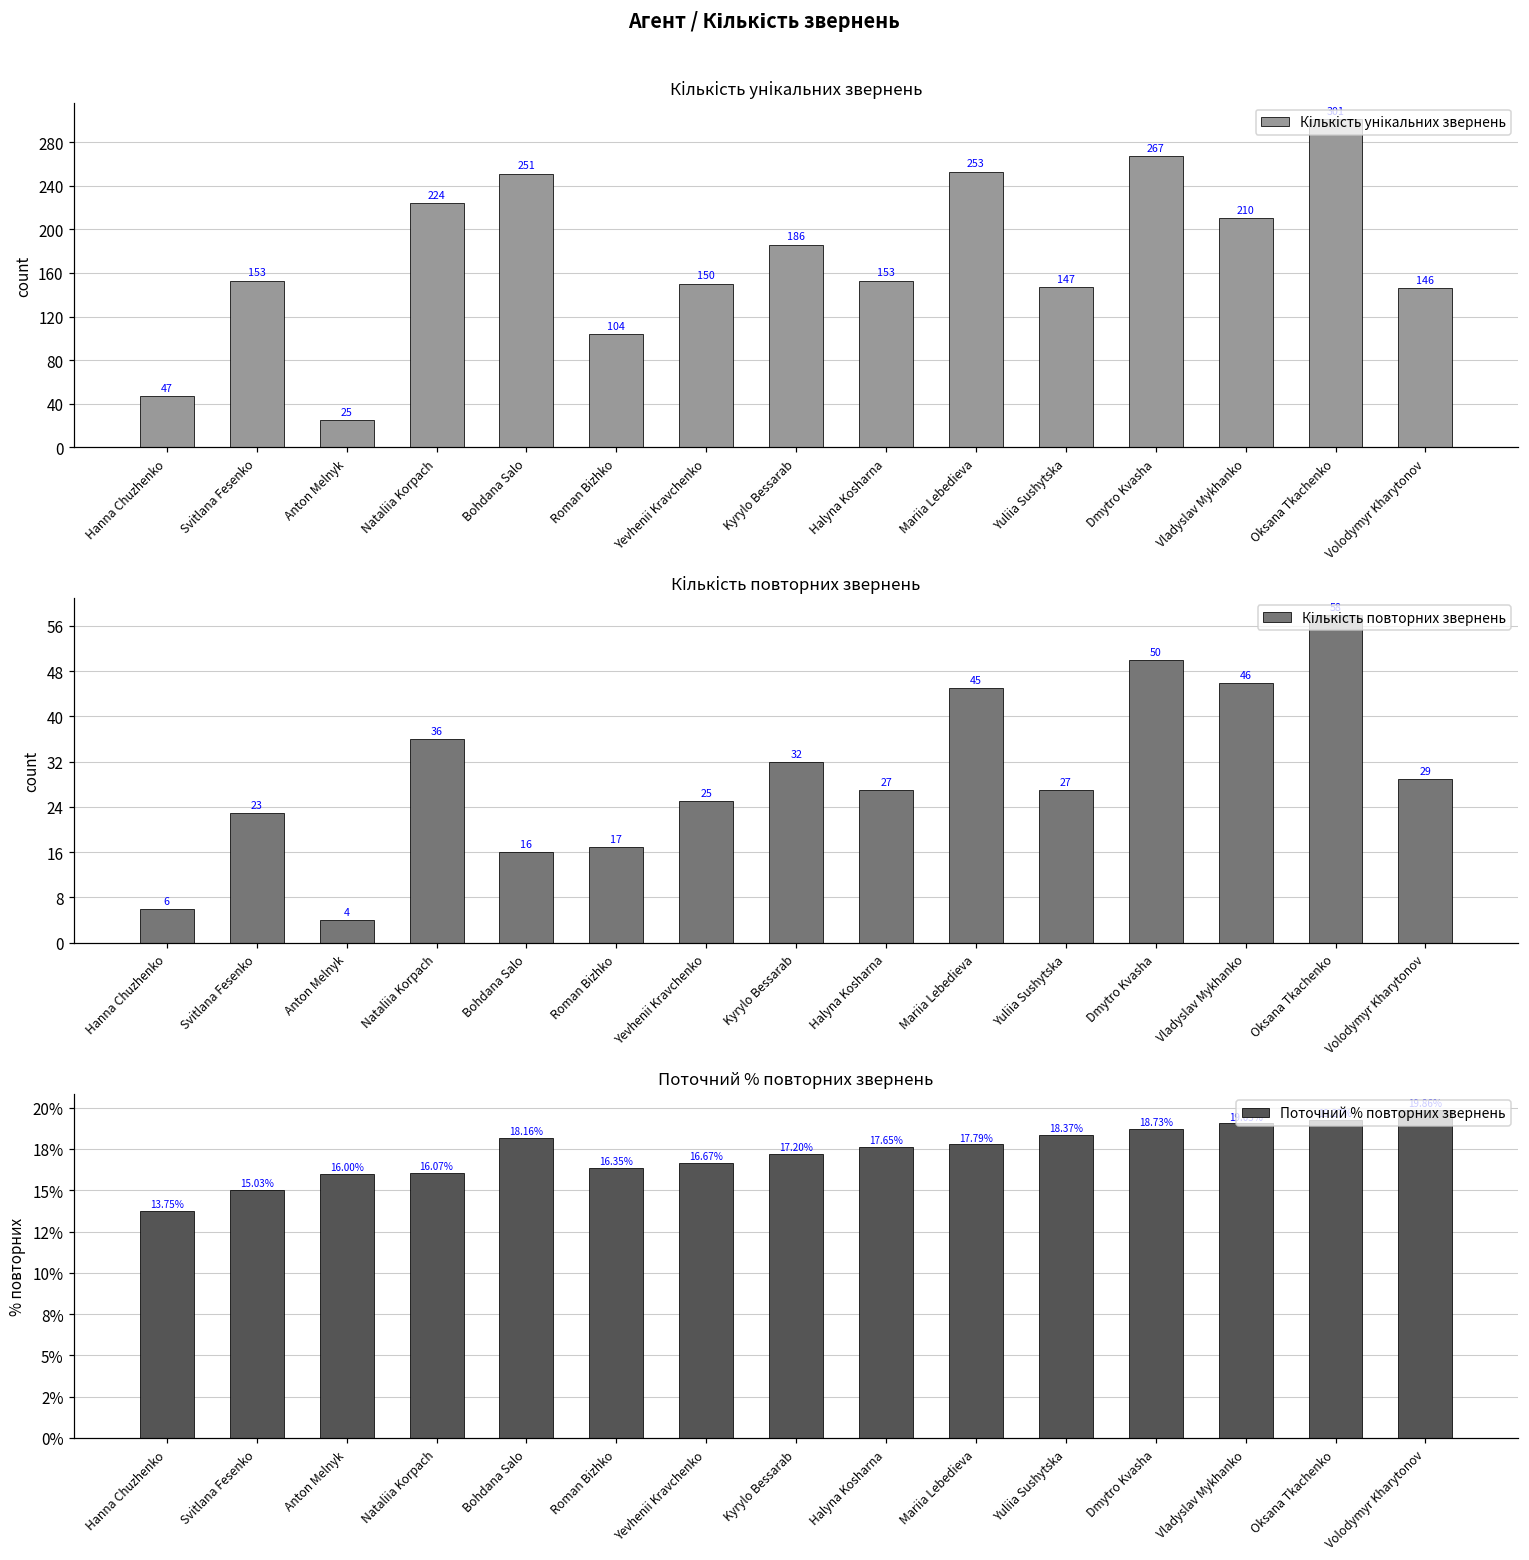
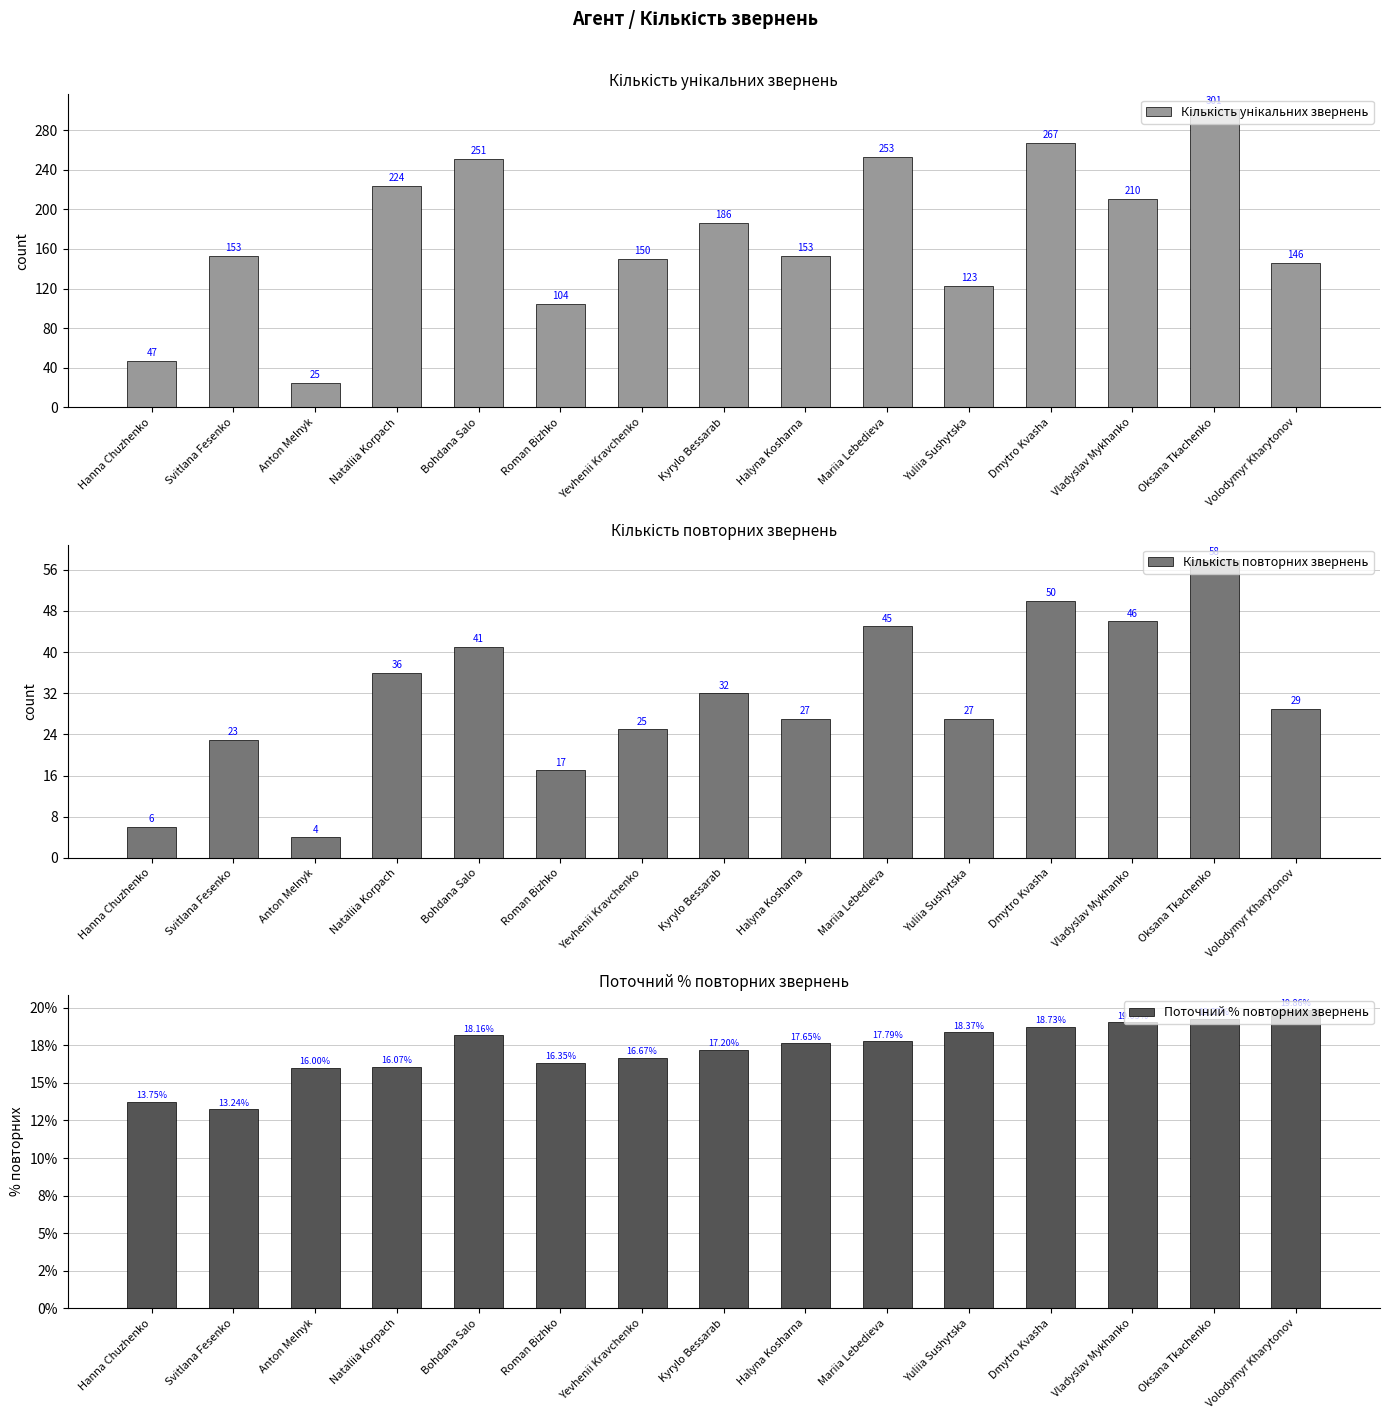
Кількість унікальних звернень, Yuliia Sushytska: 147 -> 123
Кількість повторних звернень, Bohdana Salo: 16 -> 41
Поточний % повторних звернень, Svitlana Fesenko: 15.03% -> 13.24%
